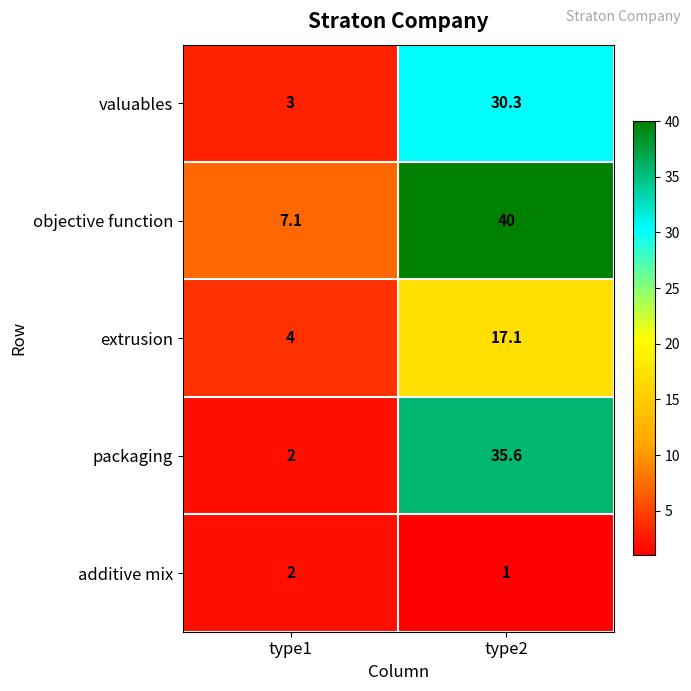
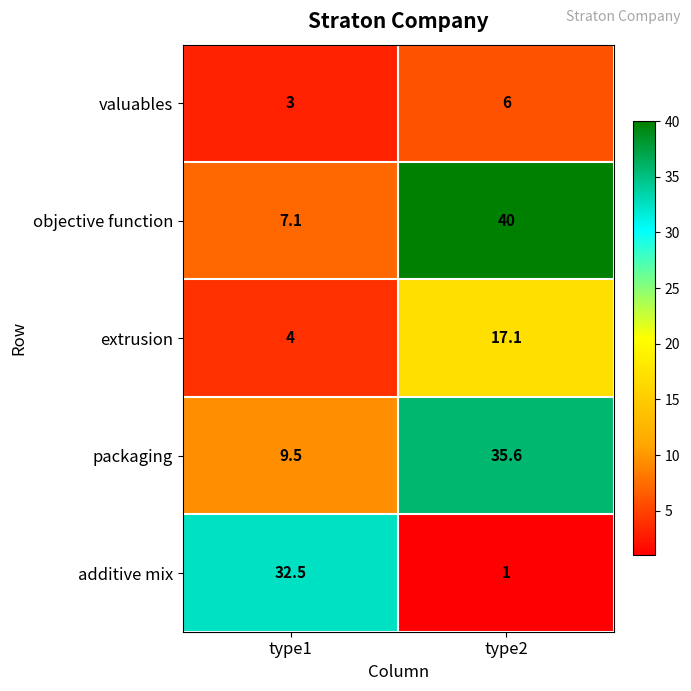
valuables, type2: 30.3 -> 6
packaging, type1: 2 -> 9.5
additive mix, type1: 2 -> 32.5
